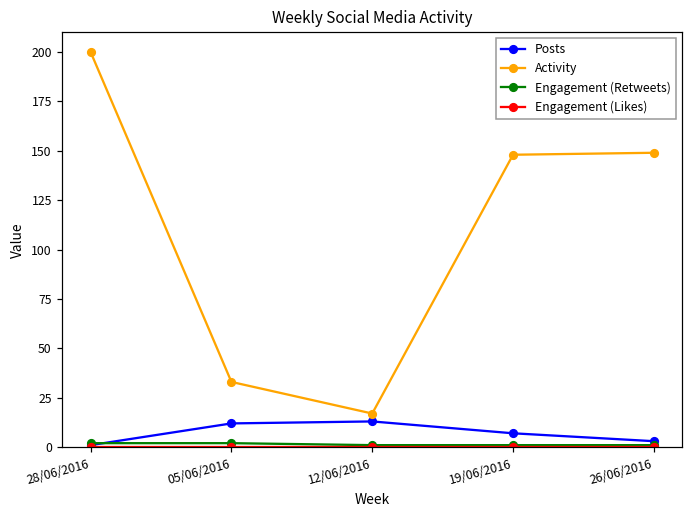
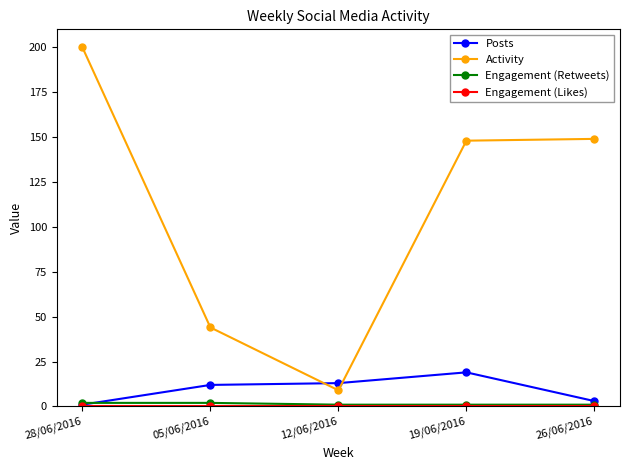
Activity, 05/06/2016: 33 -> 44
Activity, 12/06/2016: 17 -> 9
Posts, 19/06/2016: 7 -> 19
